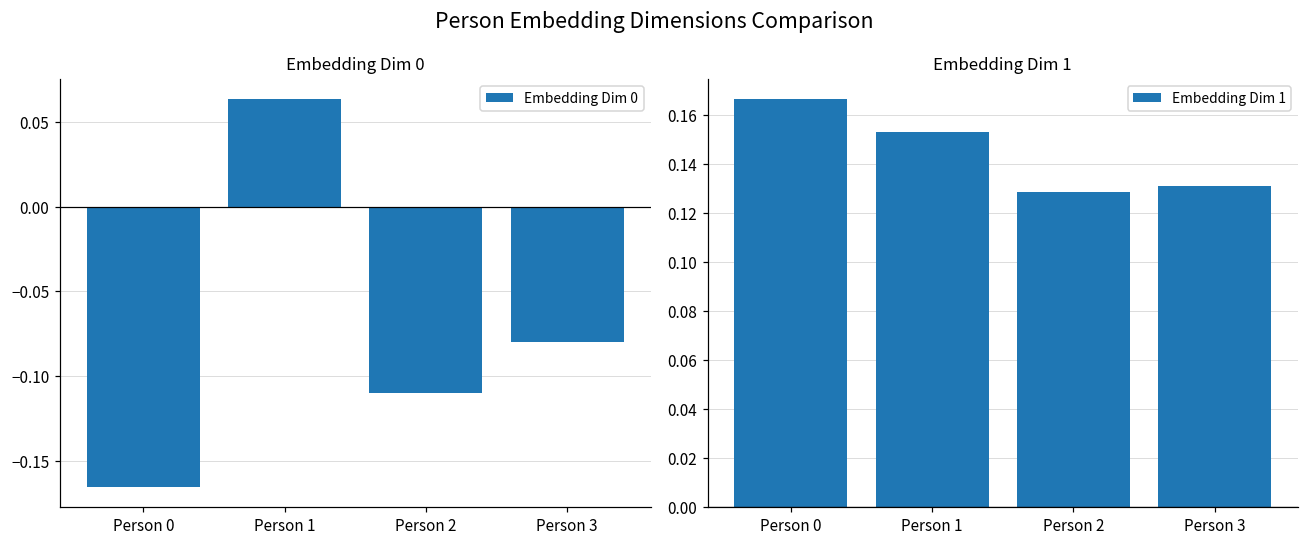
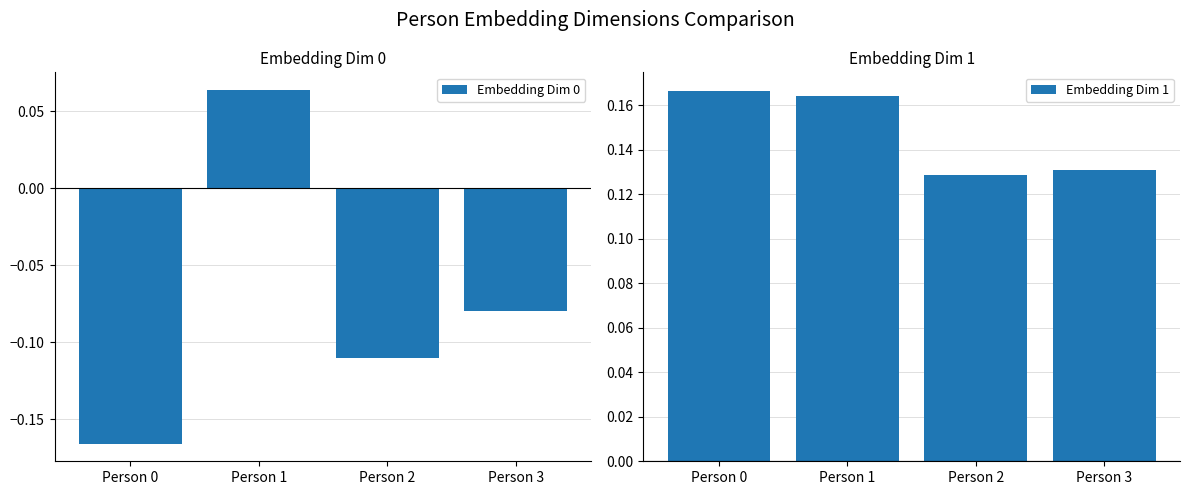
Embedding Dim 1, Person 1: 0.153 -> 0.164
